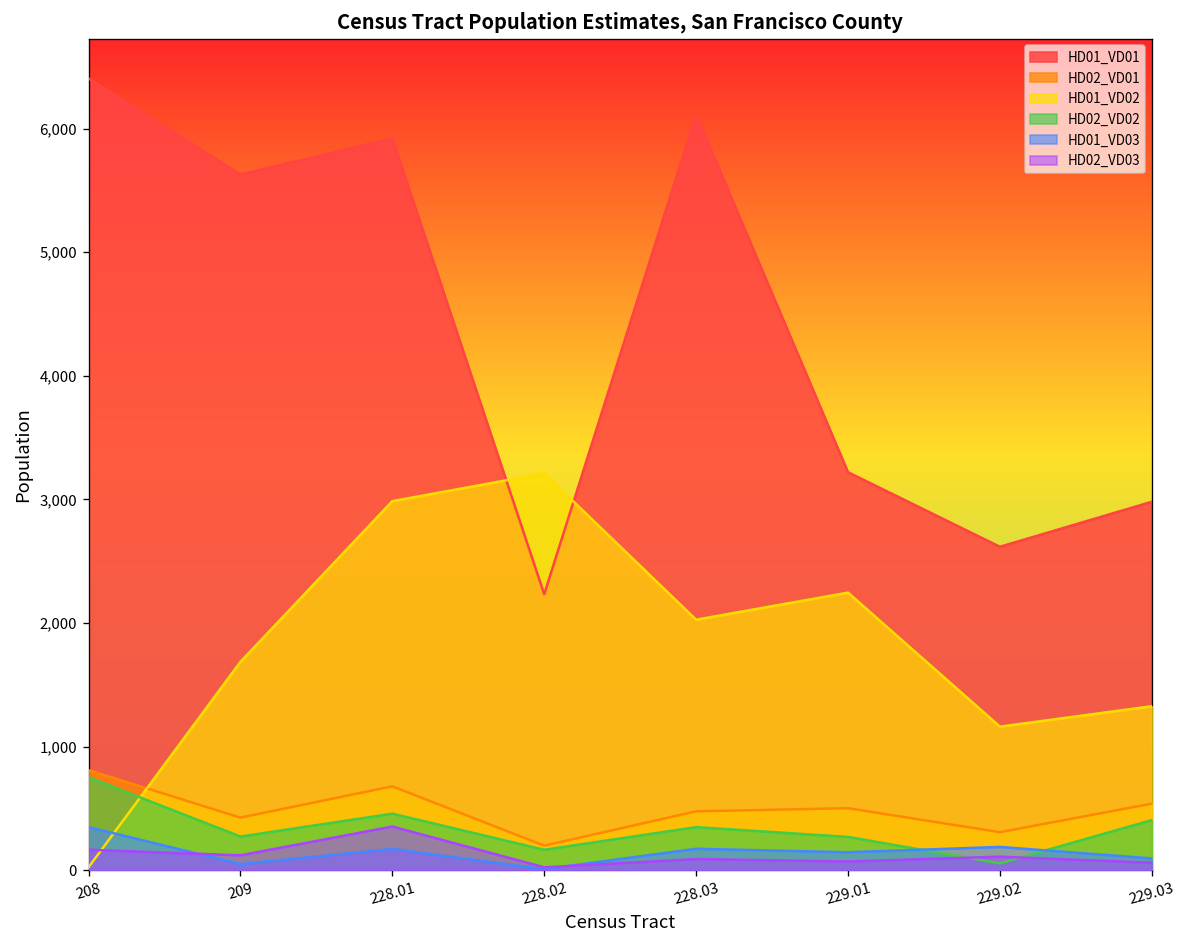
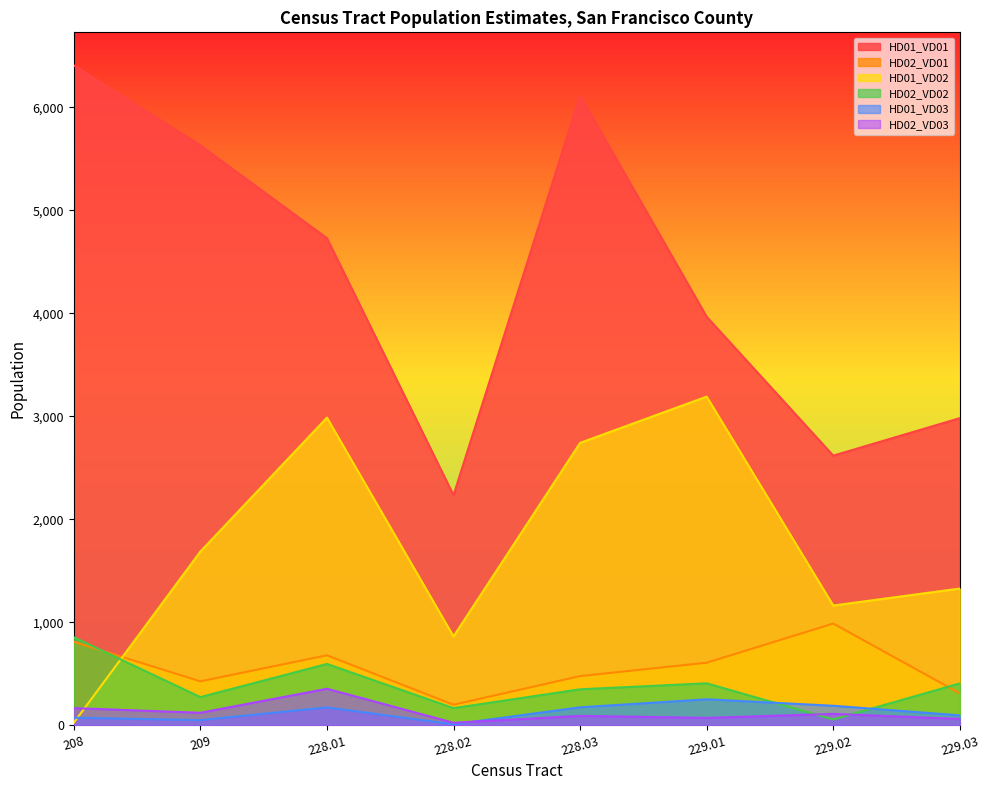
HD02_VD02, 208: 750 -> 850
HD01_VD03, 208: 350 -> 70
HD01_VD01, 228.01: 5,920 -> 4,730
HD02_VD02, 228.01: 460 -> 600
HD01_VD02, 228.02: 3,210 -> 860
HD01_VD02, 228.03: 2,030 -> 2,740
HD01_VD01, 229.01: 3,220 -> 3,970
HD02_VD01, 229.01: 500 -> 610
HD01_VD02, 229.01: 2,250 -> 3,190
HD02_VD02, 229.01: 270 -> 410
HD01_VD03, 229.01: 150 -> 250
HD02_VD01, 229.02: 310 -> 990
HD02_VD01, 229.03: 540 -> 310
